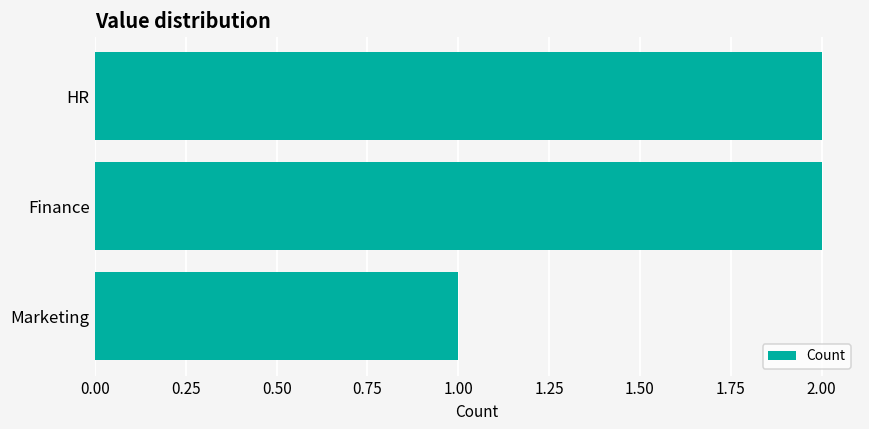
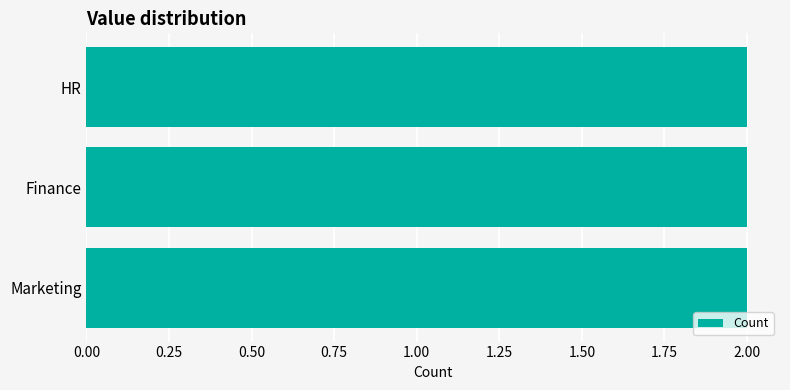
Marketing: 1 -> 2
